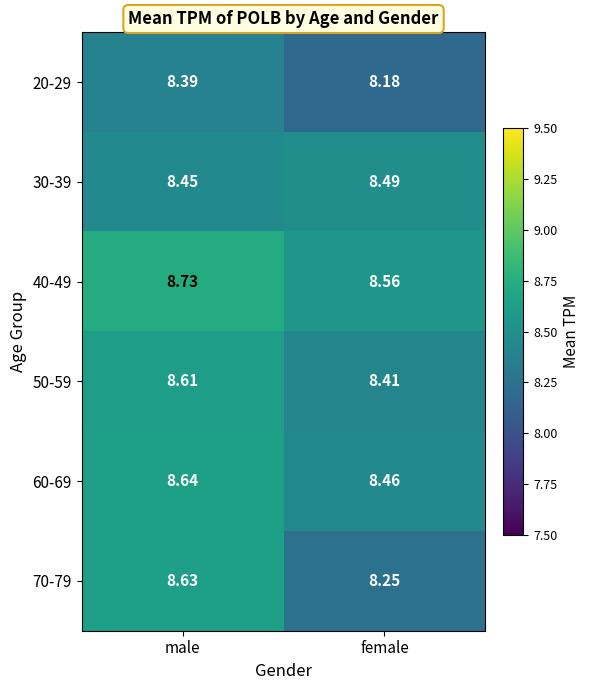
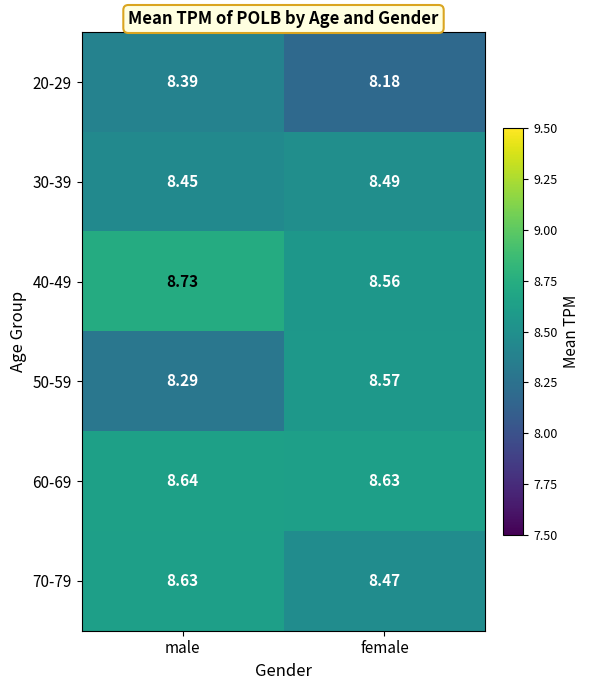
50-59, male: 8.61 -> 8.29
50-59, female: 8.41 -> 8.57
60-69, female: 8.46 -> 8.63
70-79, female: 8.25 -> 8.47
